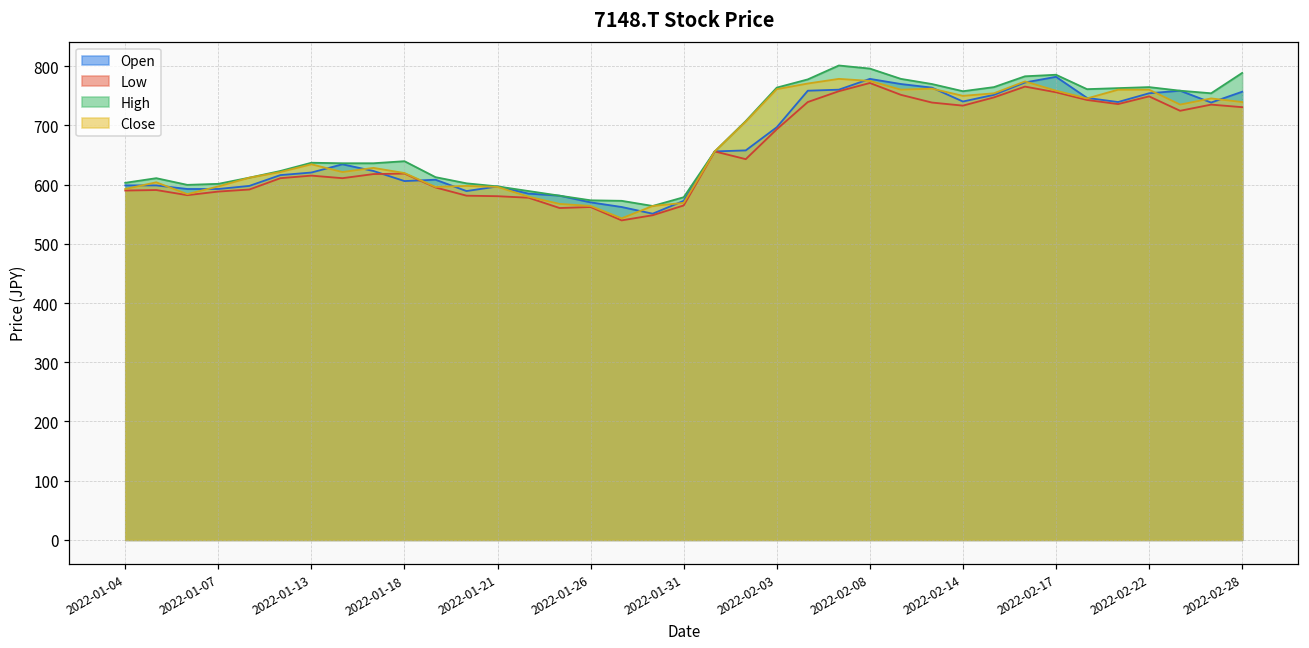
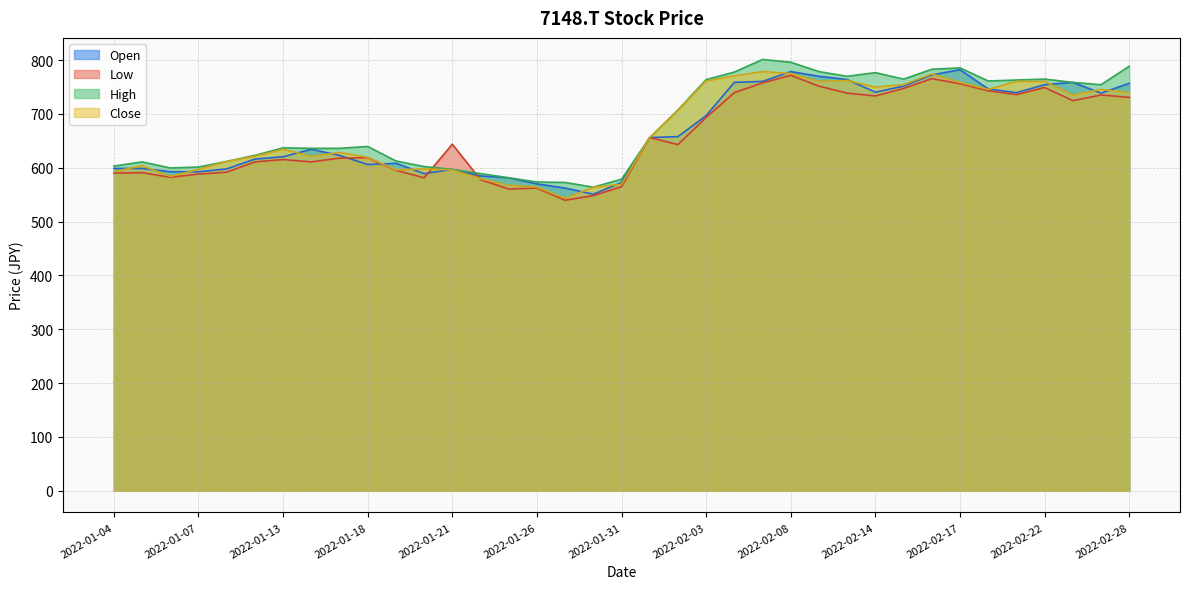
Low, 2022-01-21: 580 -> 640
High, 2022-02-14: 760 -> 780
